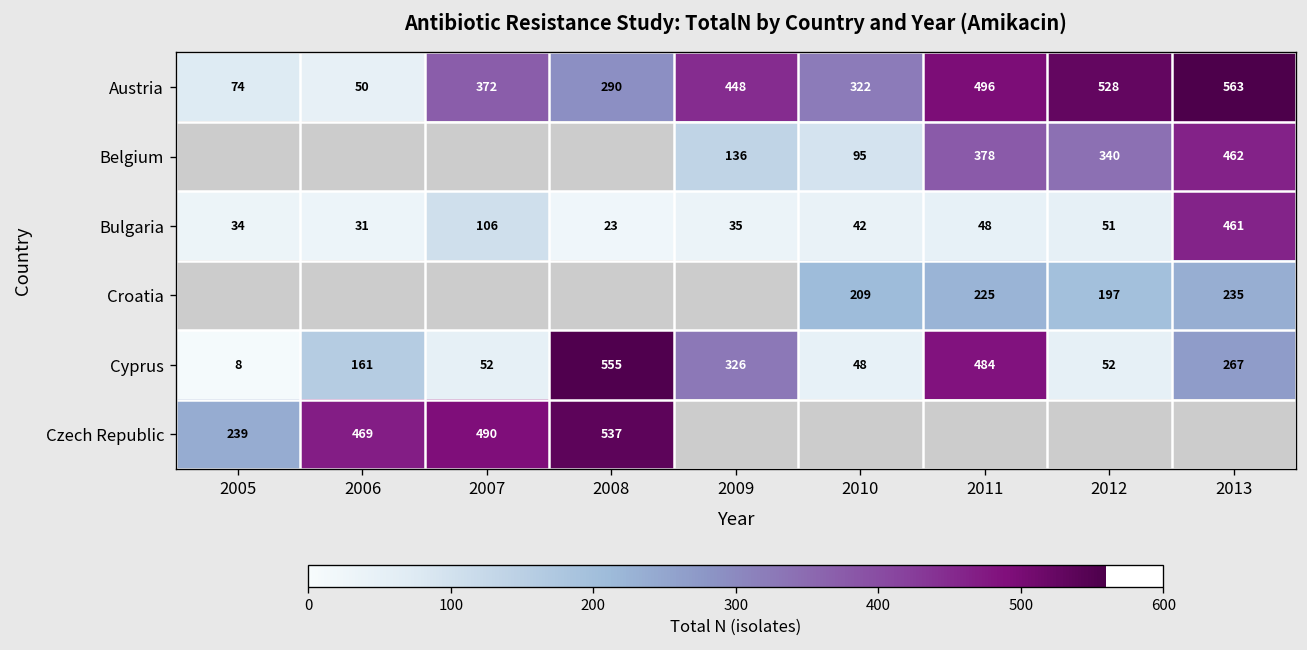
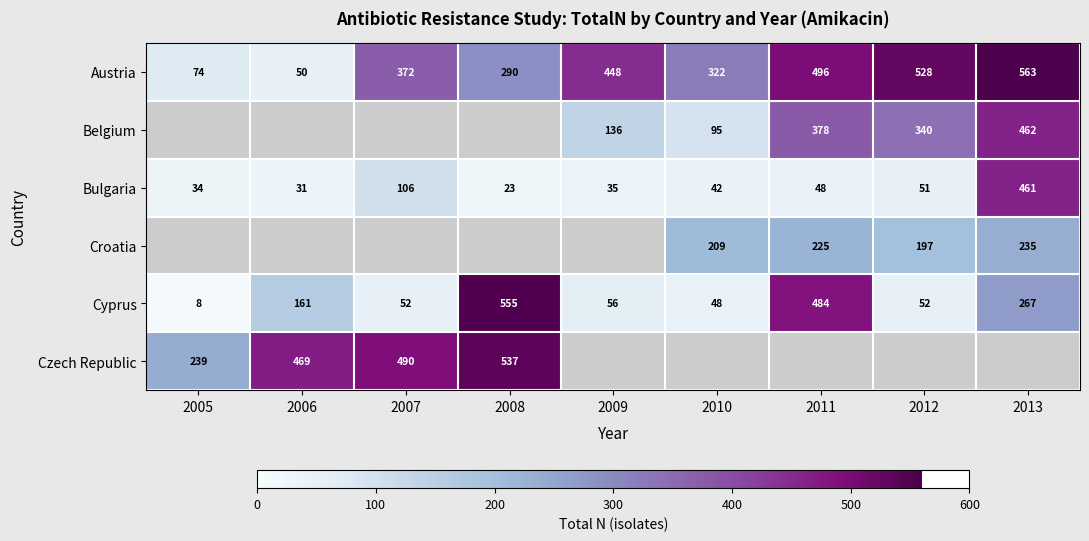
Cyprus, 2009: 326 -> 56
